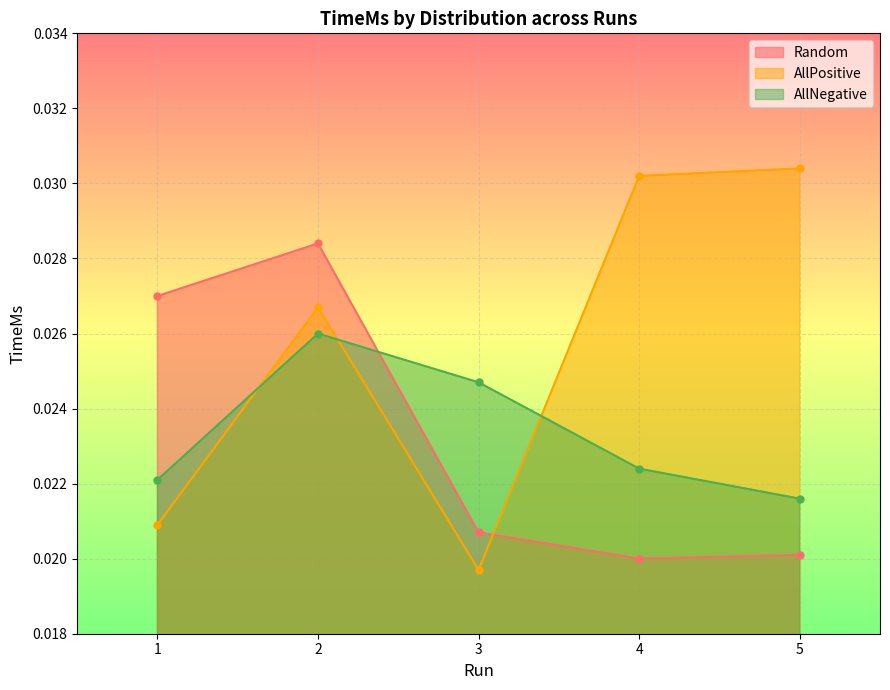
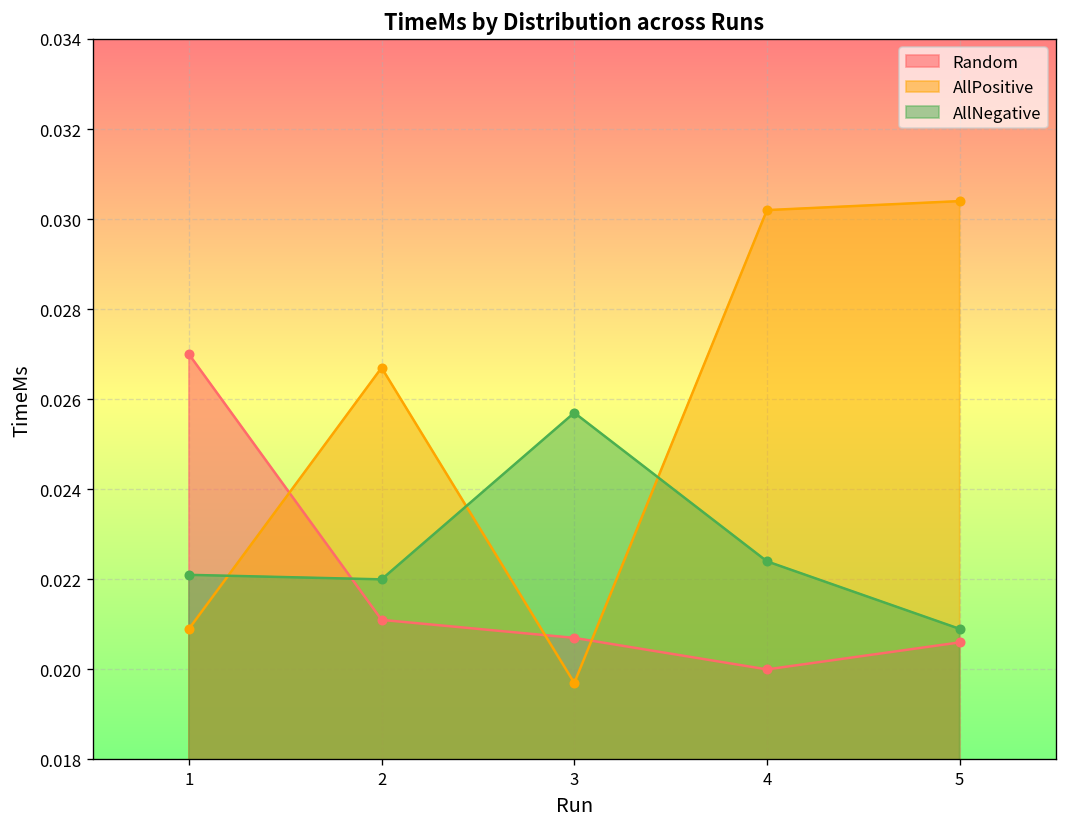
Random, 2: 0.0284 -> 0.0211
AllNegative, 2: 0.026 -> 0.022
AllNegative, 3: 0.0247 -> 0.0257
Random, 5: 0.0201 -> 0.0206
AllNegative, 5: 0.0216 -> 0.0209
